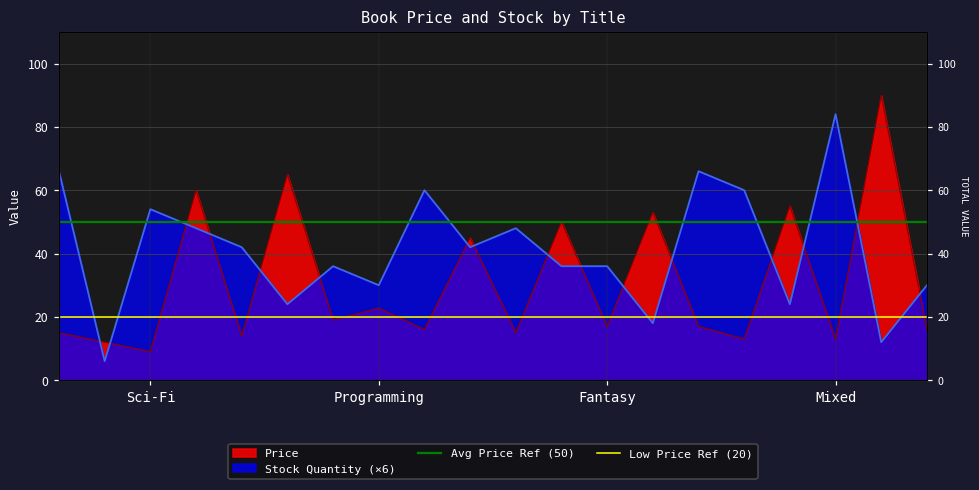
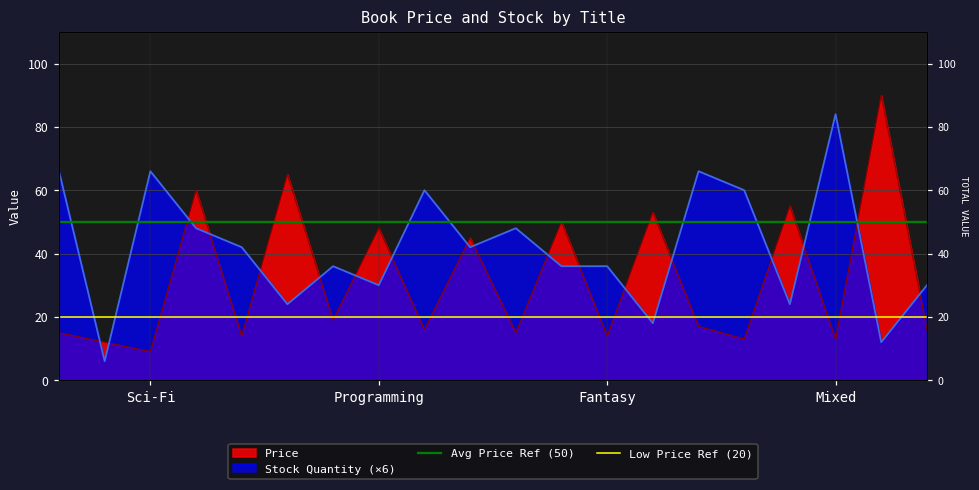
Stock Quantity (×6), Sci-Fi: 54 -> 66
Price, Programming: 23 -> 48
Price, Fantasy: 17 -> 14
